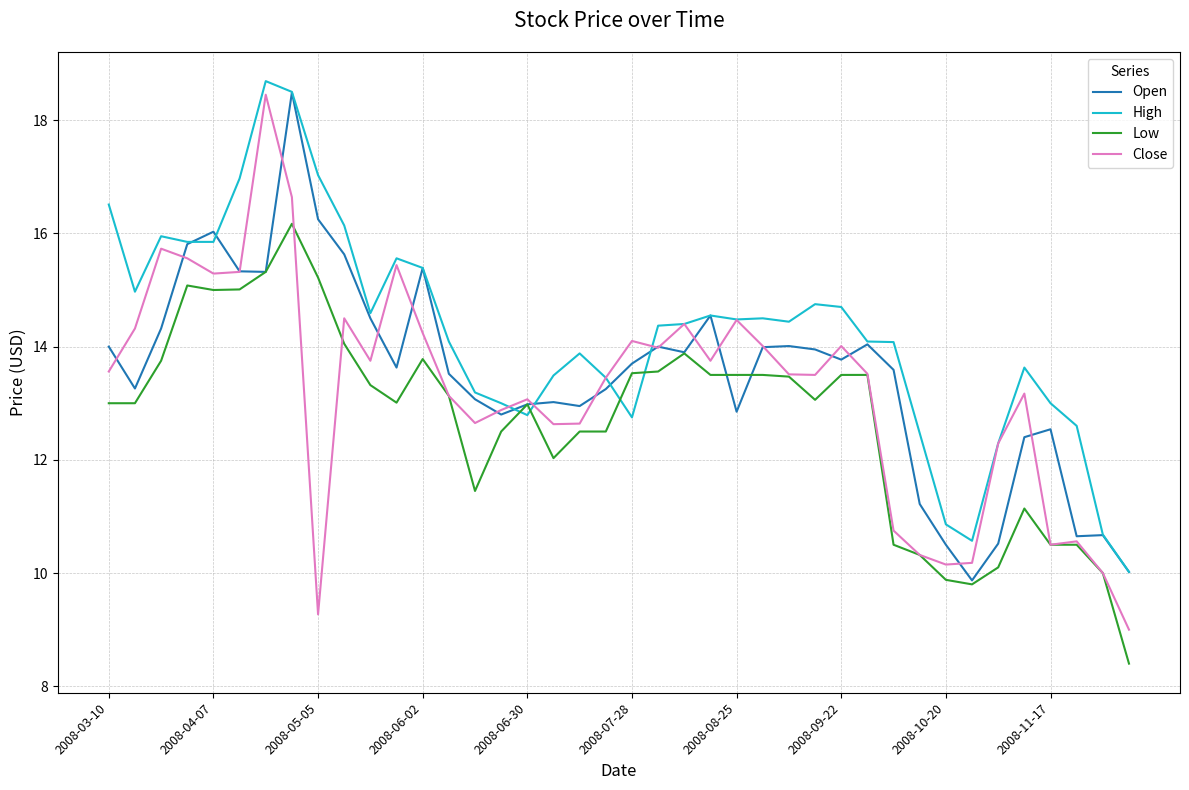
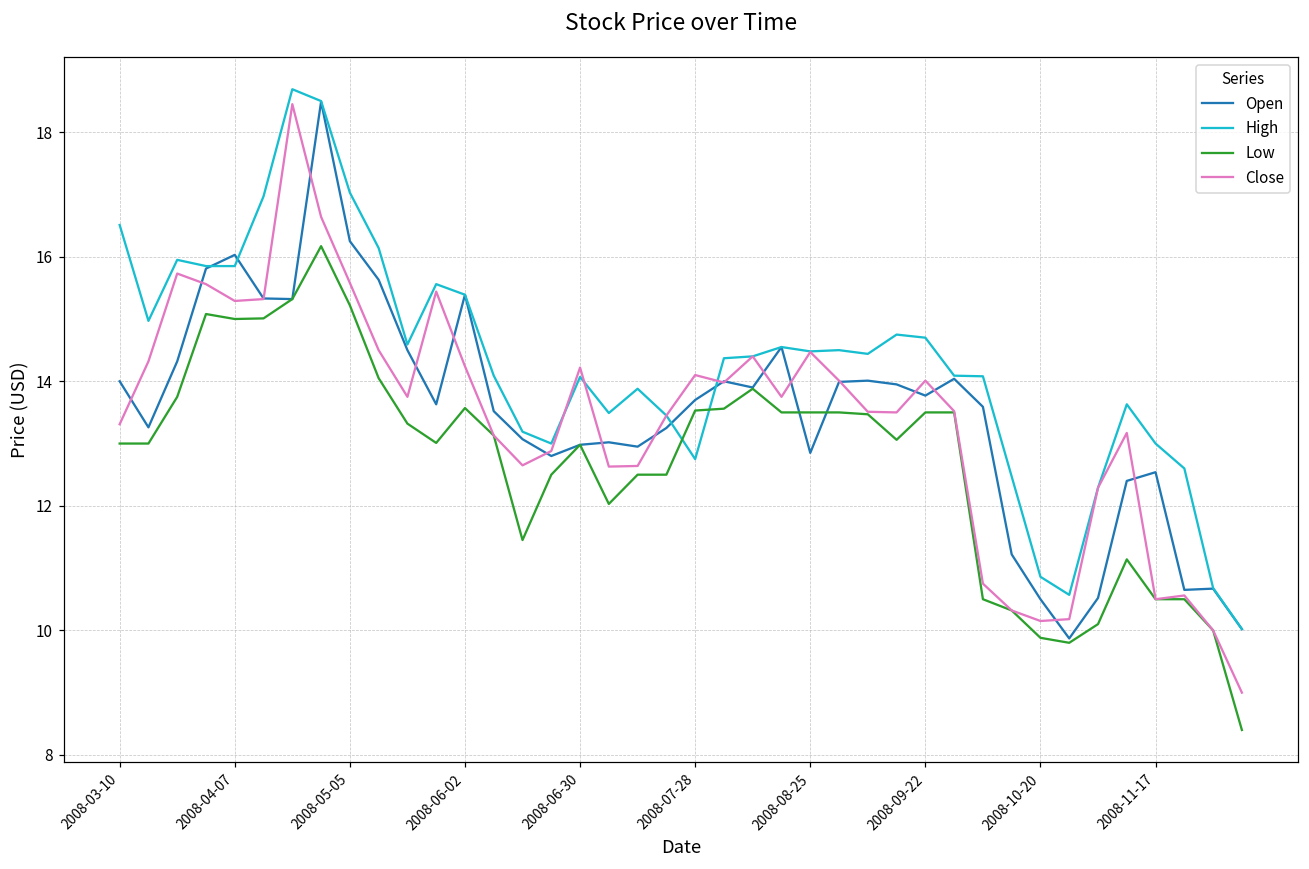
Close, 2008-03-10: 13.6 -> 13.3
Close, 2008-05-05: 9.3 -> 15.6
Low, 2008-06-02: 13.8 -> 13.6
High, 2008-06-30: 12.8 -> 14.1
Close, 2008-06-30: 13.1 -> 14.2
